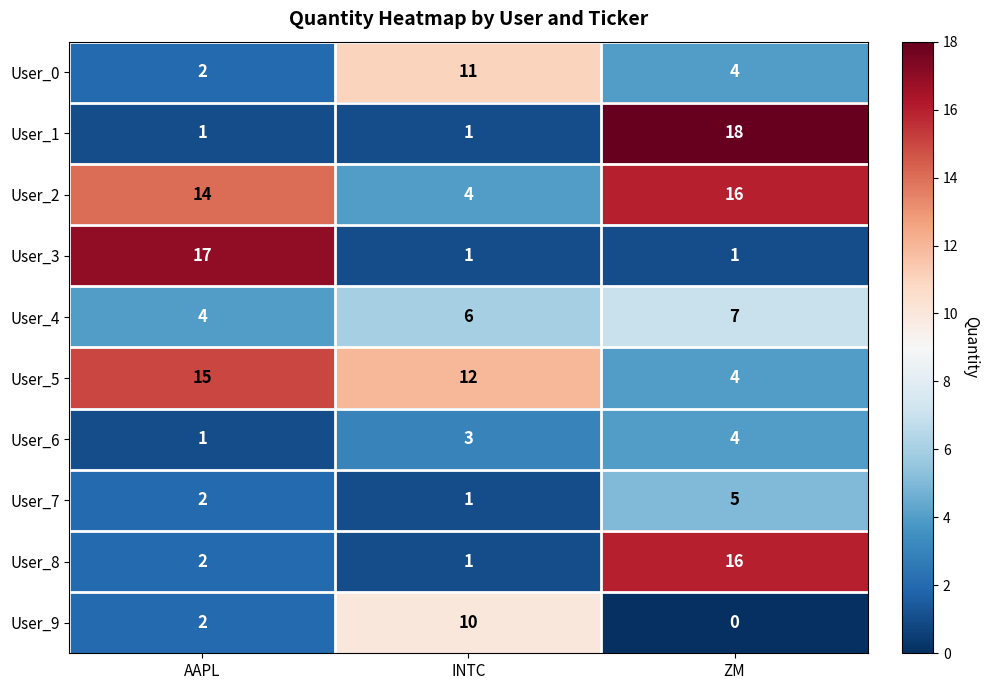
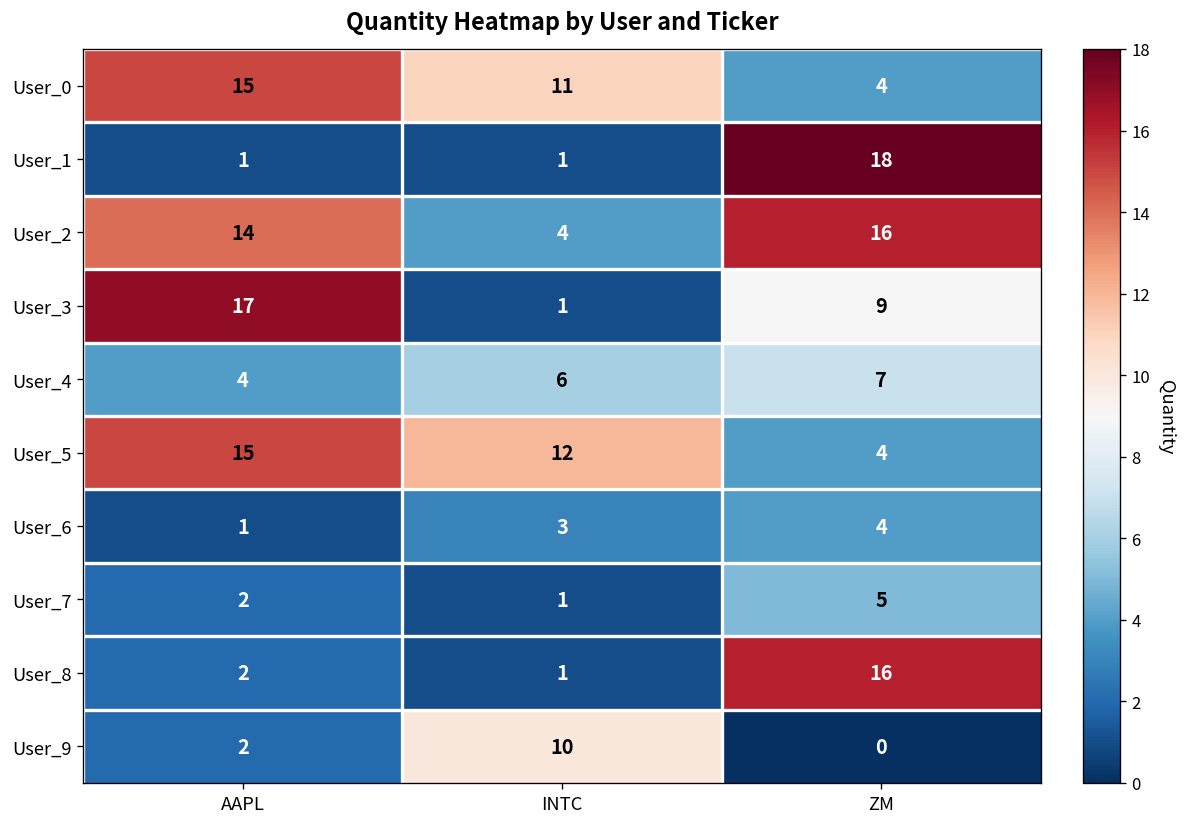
User_0, AAPL: 2 -> 15
User_3, ZM: 1 -> 9
